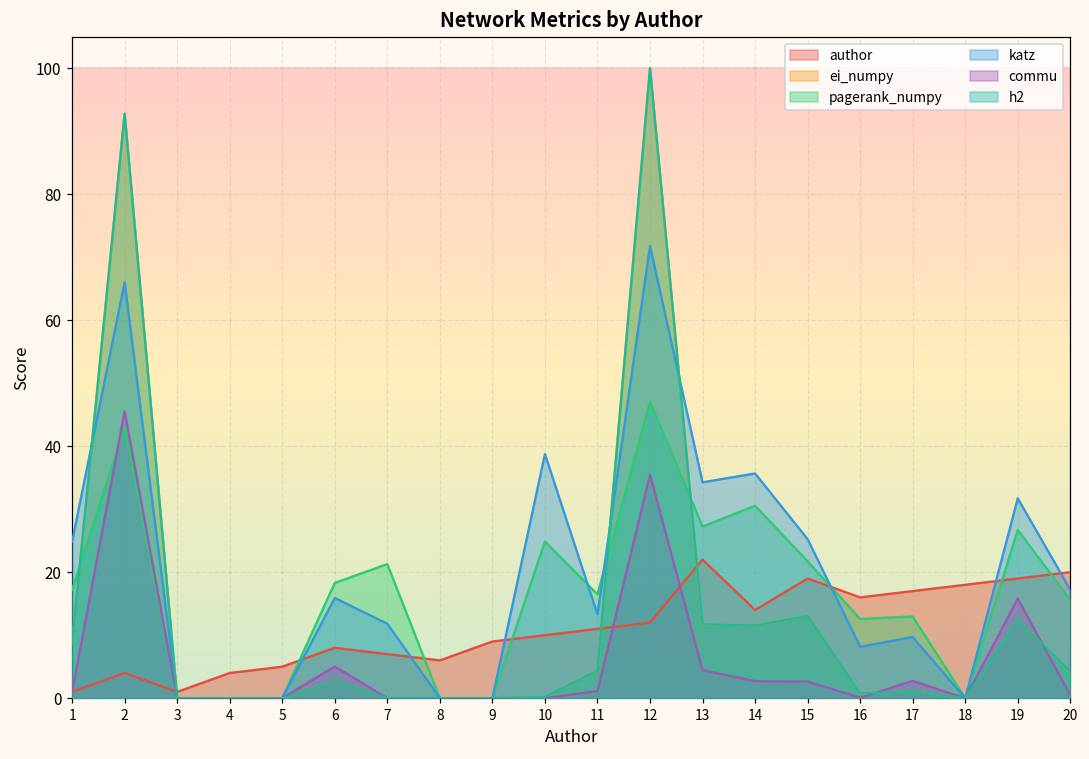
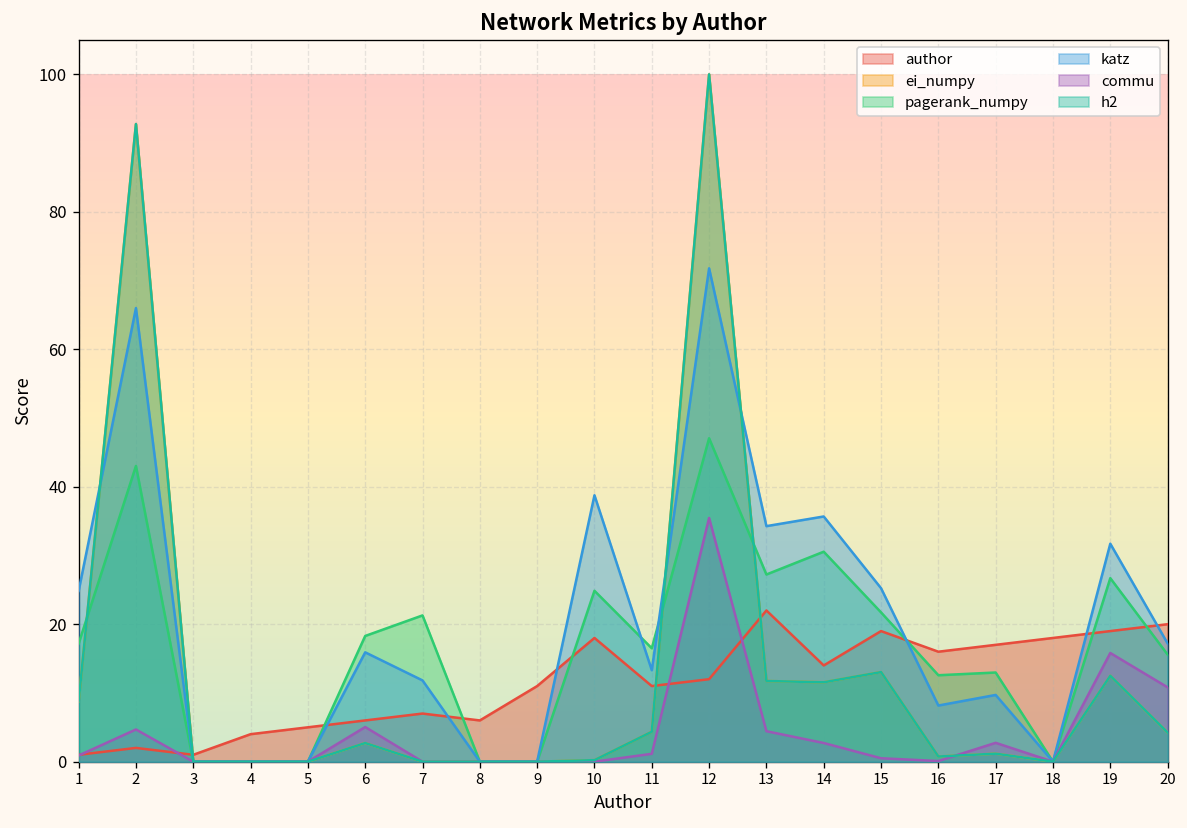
author, 2: 4 -> 2
commu, 2: 46 -> 5
author, 6: 8 -> 6
author, 9: 9 -> 11
author, 10: 10 -> 18
commu, 15: 3 -> 0
commu, 20: 0 -> 11
